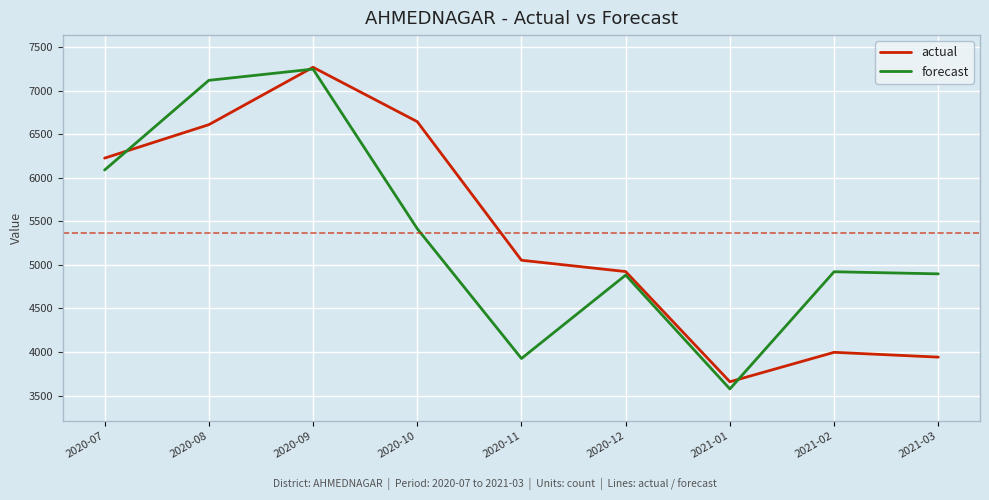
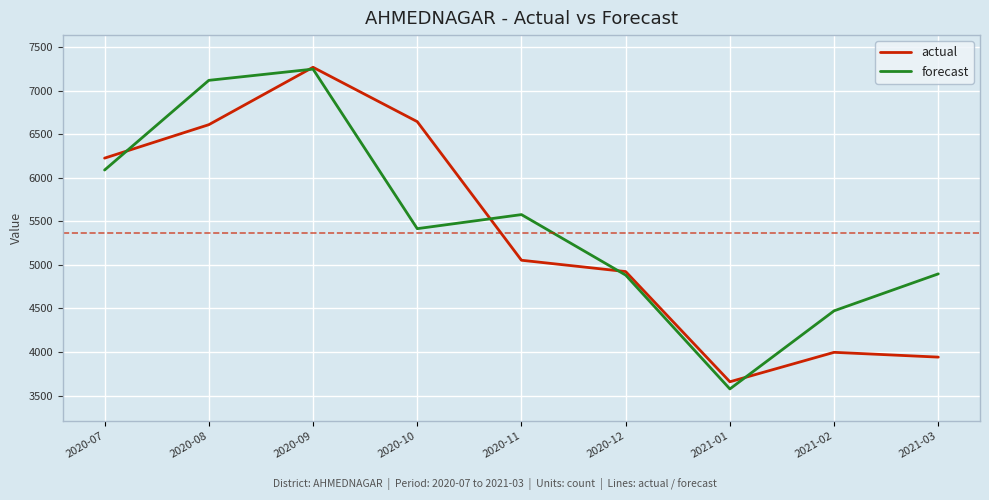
forecast, 2020-11: 3900 -> 5600
forecast, 2021-02: 4900 -> 4500
